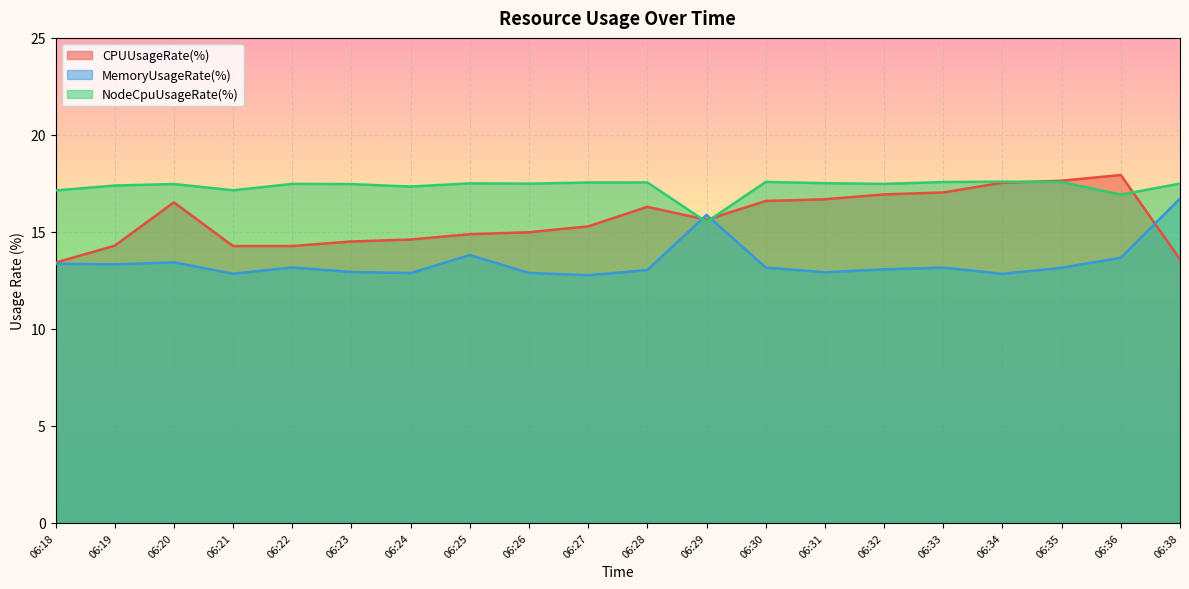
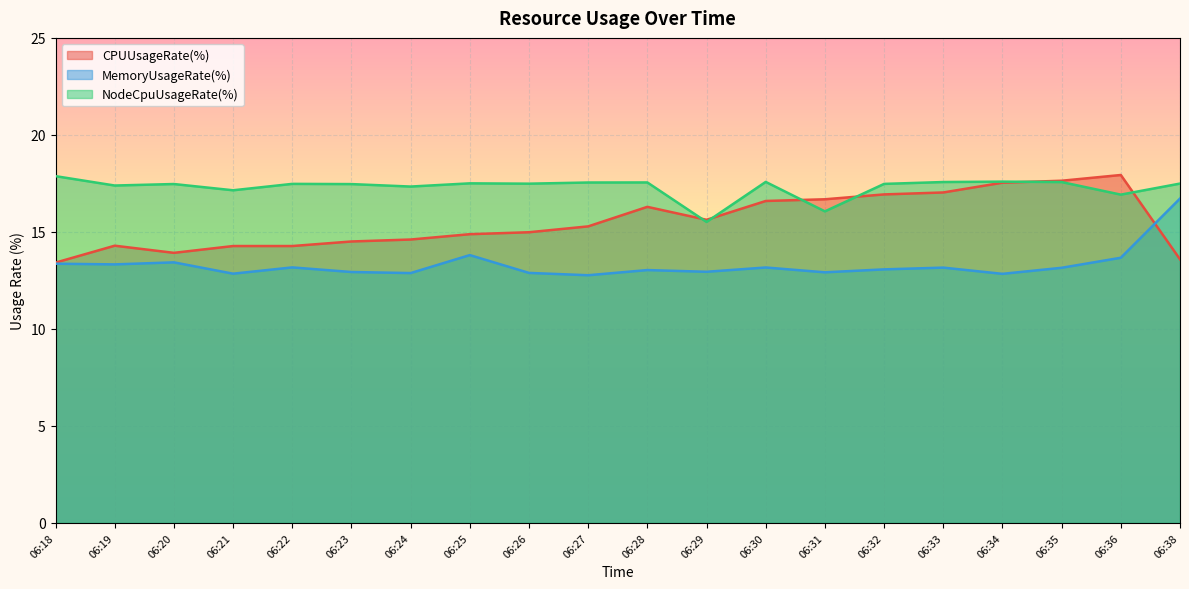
NodeCpuUsageRate(%), 06:18: 17.1 -> 17.9
CPUUsageRate(%), 06:20: 16.5 -> 13.9
MemoryUsageRate(%), 06:29: 15.9 -> 12.9
NodeCpuUsageRate(%), 06:31: 17.5 -> 16.1
